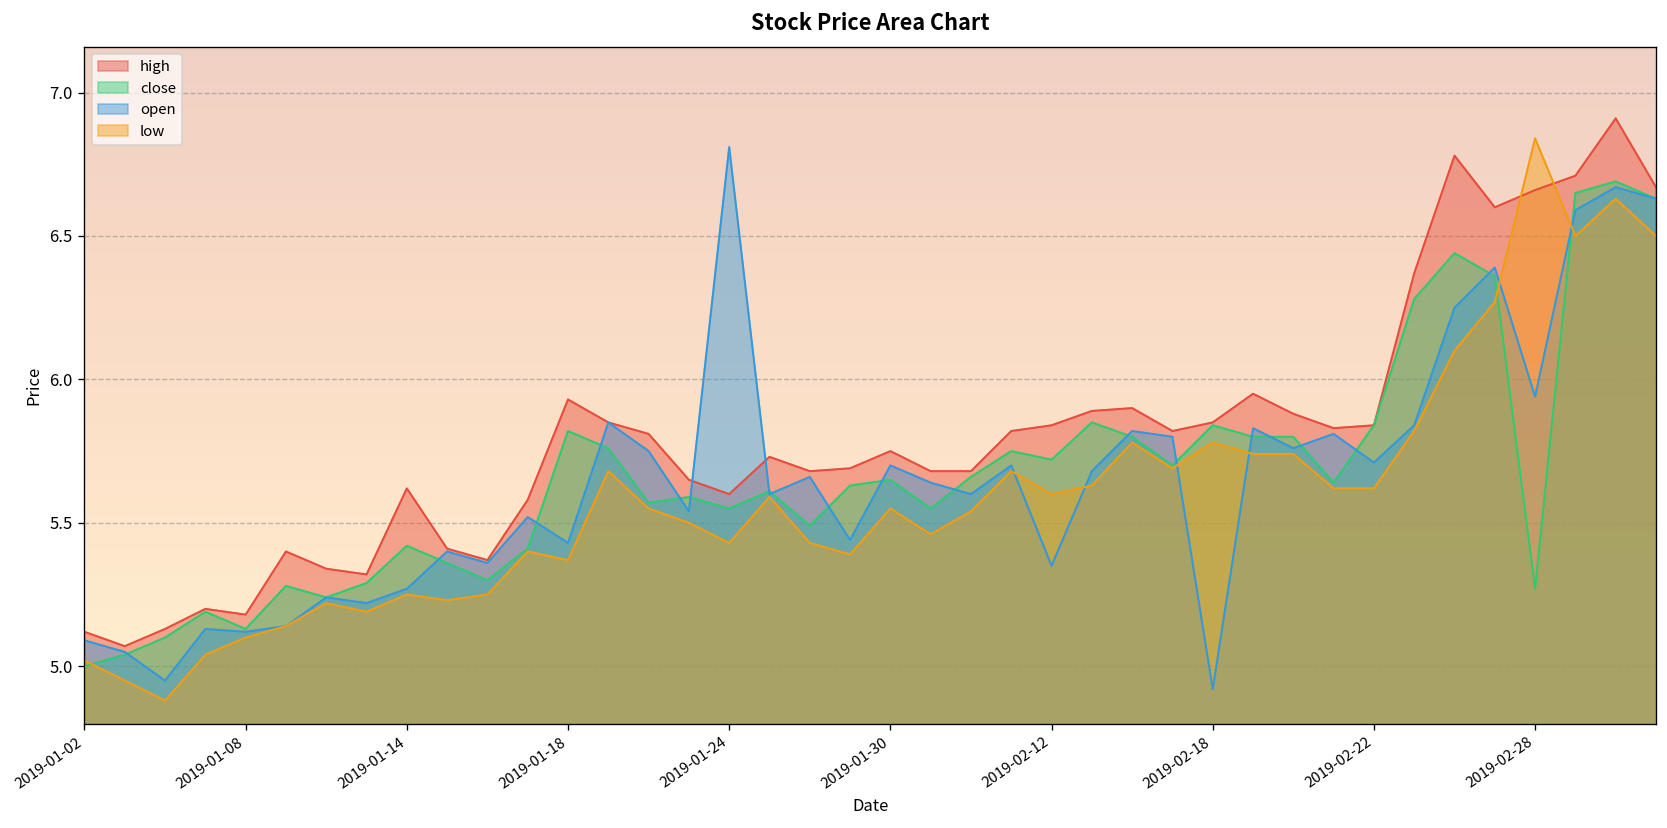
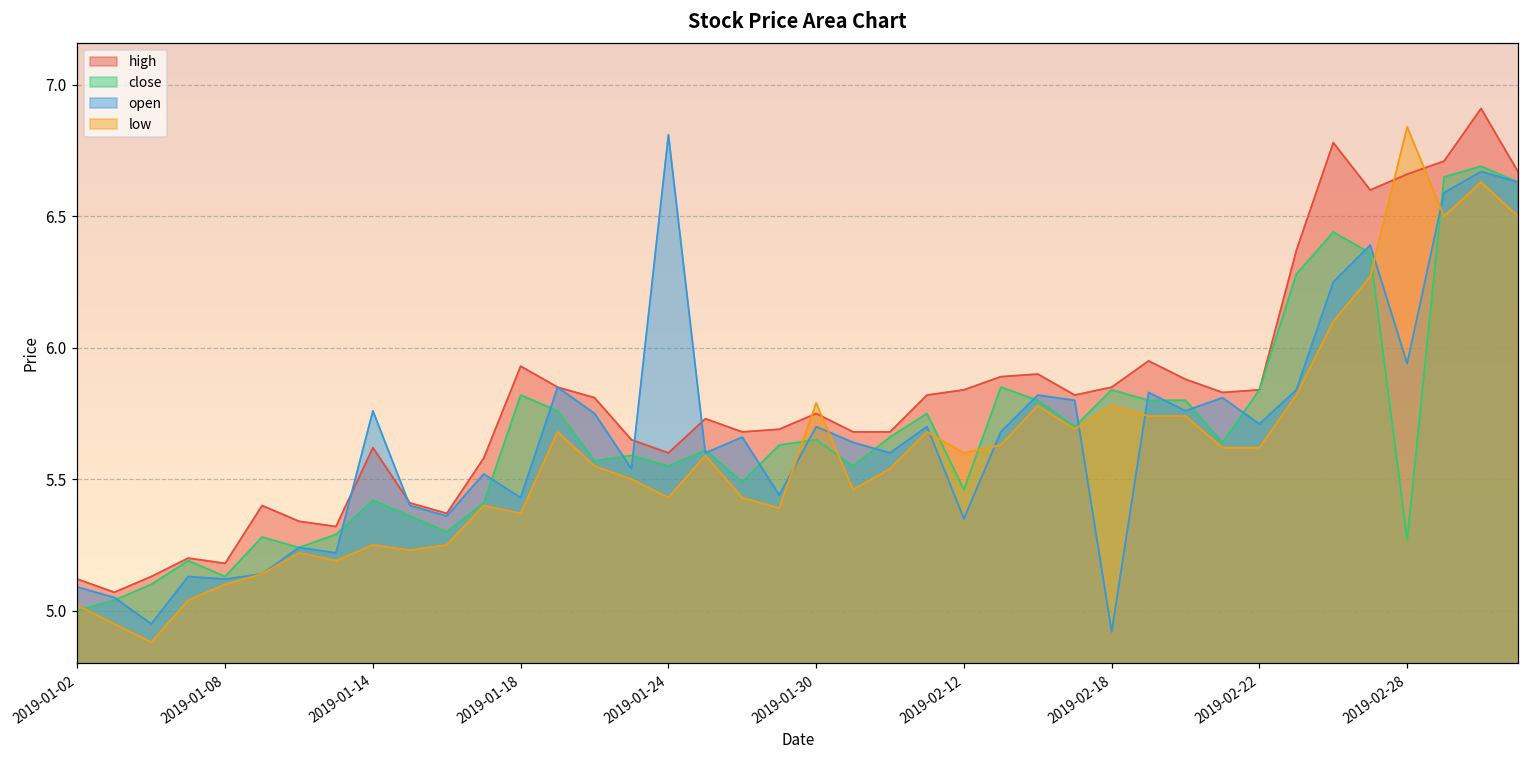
open, 2019-01-14: 5.27 -> 5.76
low, 2019-01-30: 5.55 -> 5.79
close, 2019-02-12: 5.72 -> 5.46
